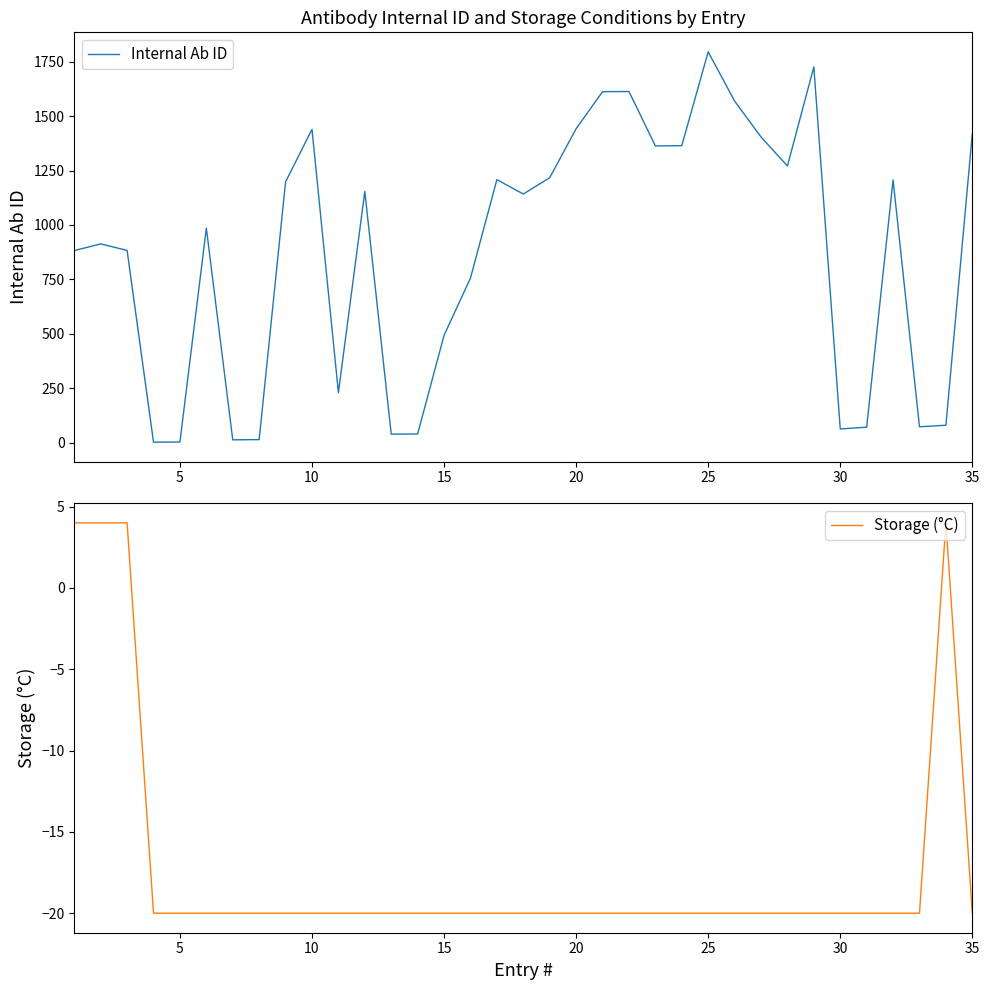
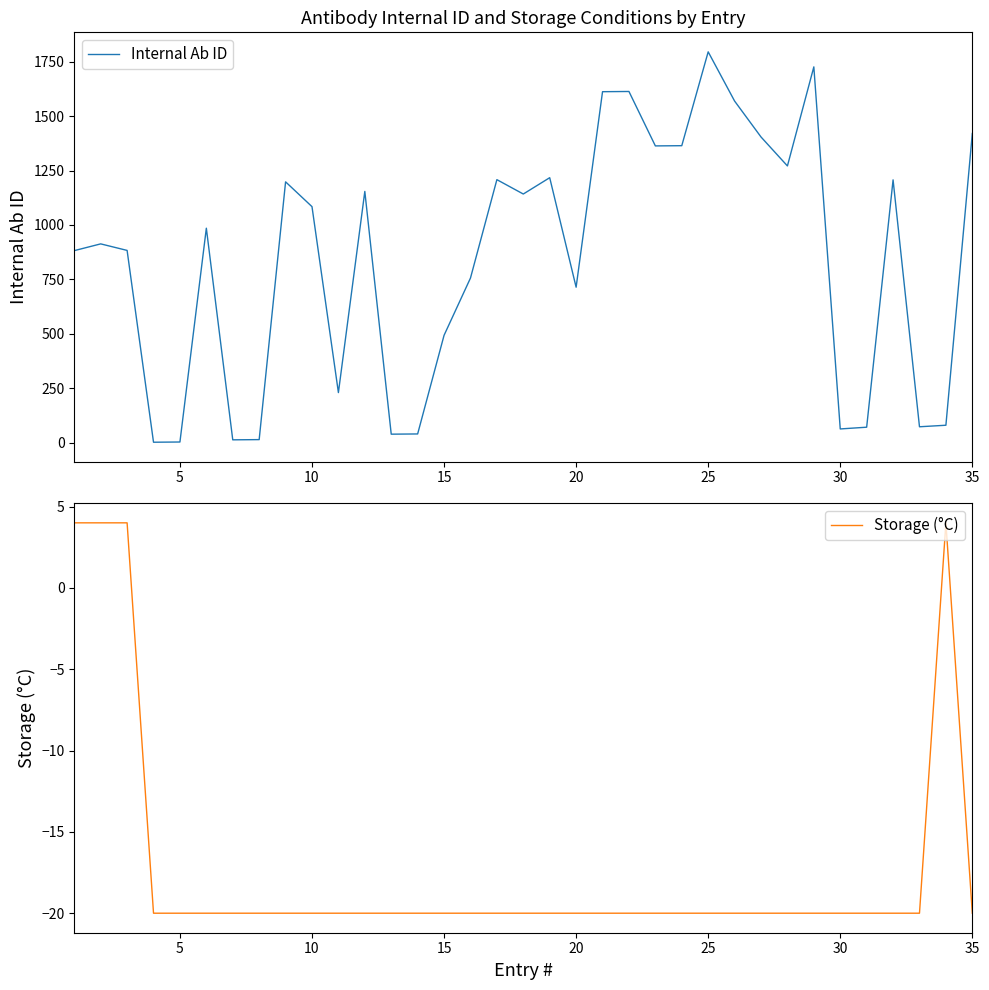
Antibody Internal ID and Storage Conditions by Entry, 10: 1440 -> 1080
Antibody Internal ID and Storage Conditions by Entry, 20: 1440 -> 710
